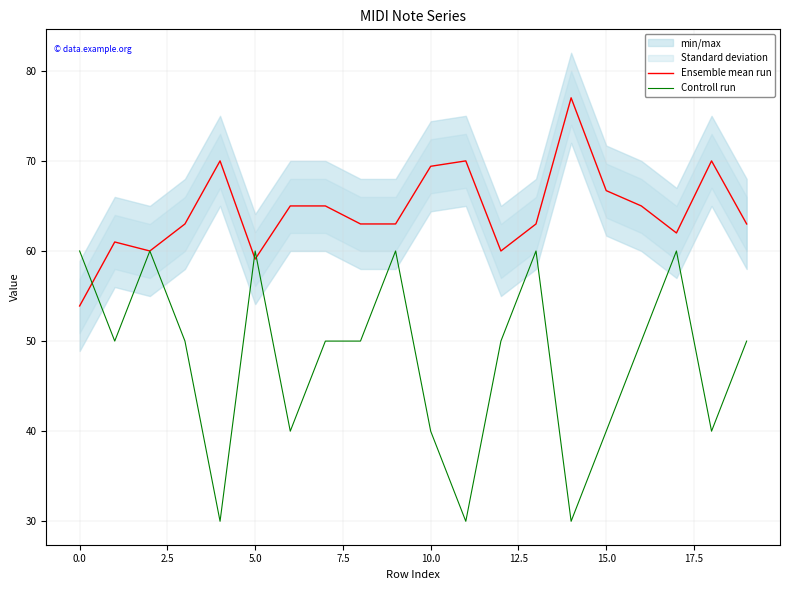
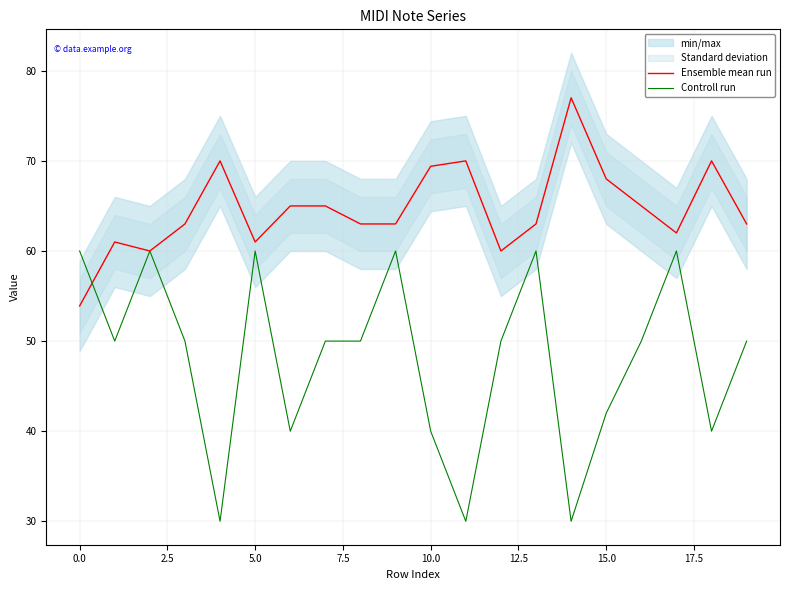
Ensemble mean run, 5.0: 59 -> 61
Ensemble mean run, 15.0: 67 -> 68
Controll run, 15.0: 40 -> 42
